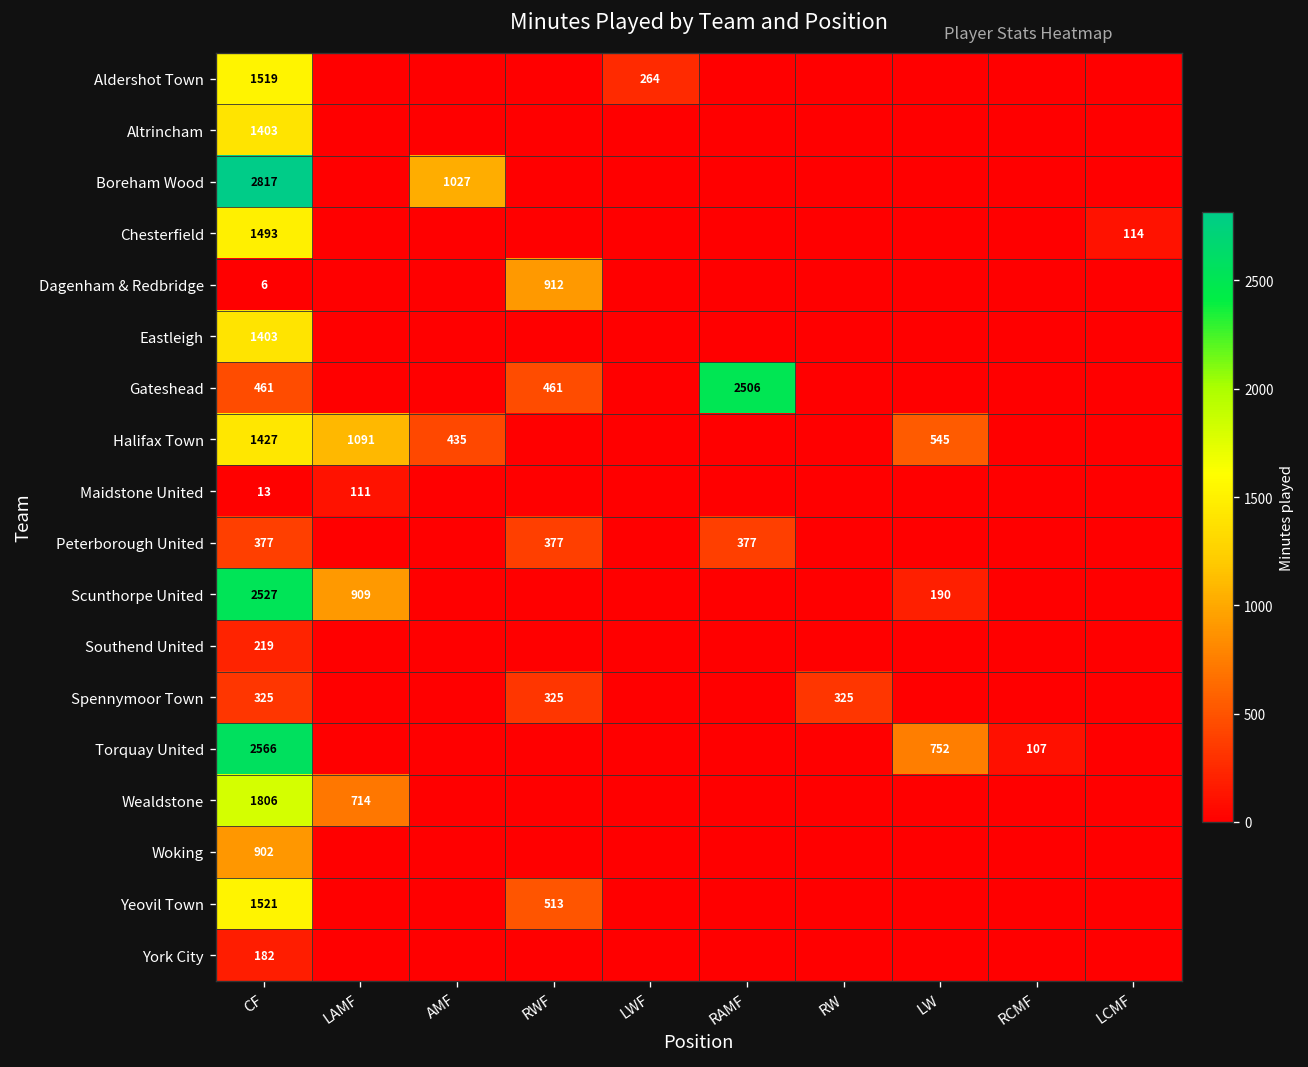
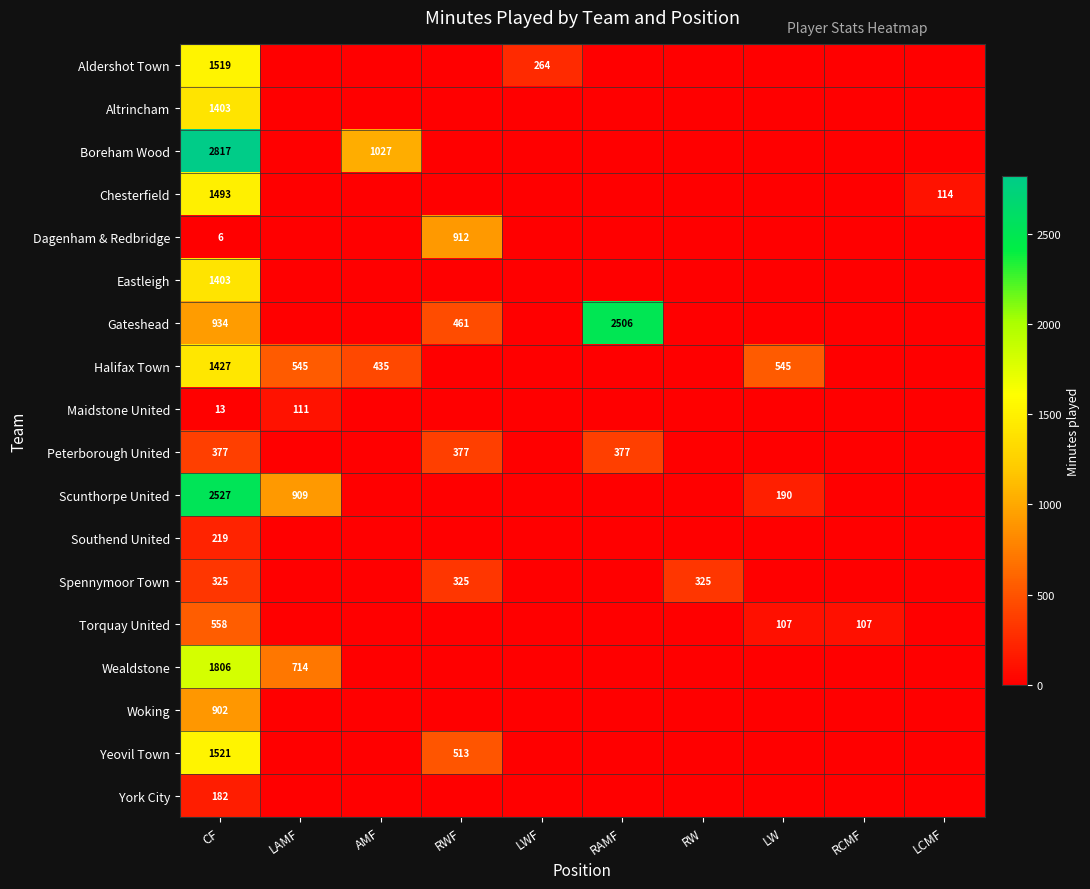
Gateshead, CF: 461 -> 934
Halifax Town, LAMF: 1091 -> 545
Torquay United, CF: 2566 -> 558
Torquay United, LW: 752 -> 107
